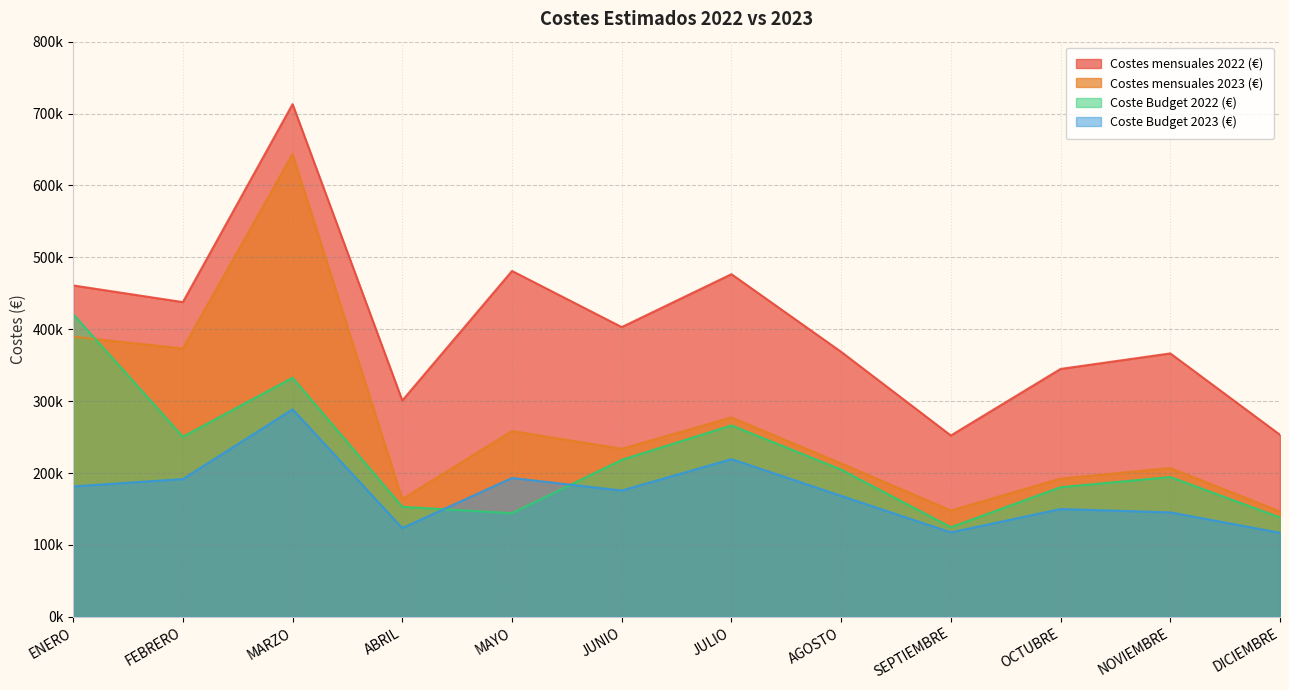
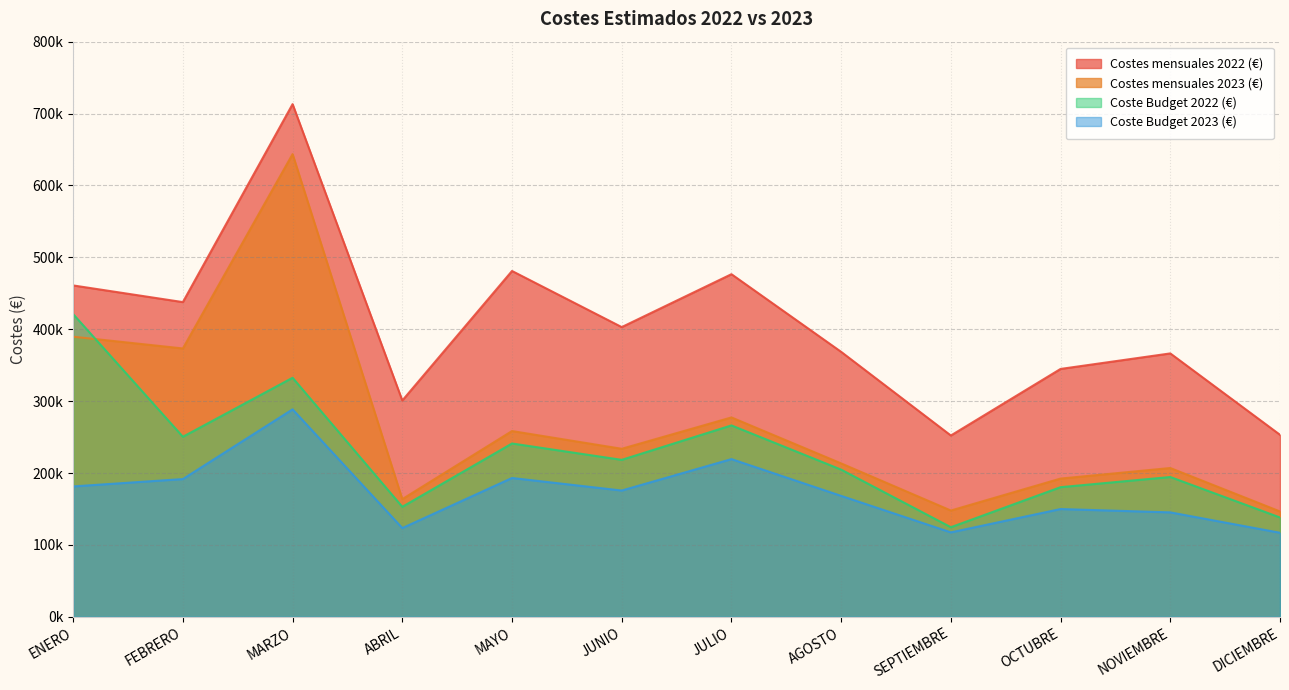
Coste Budget 2022 (€), MAYO: 140000 -> 240000
